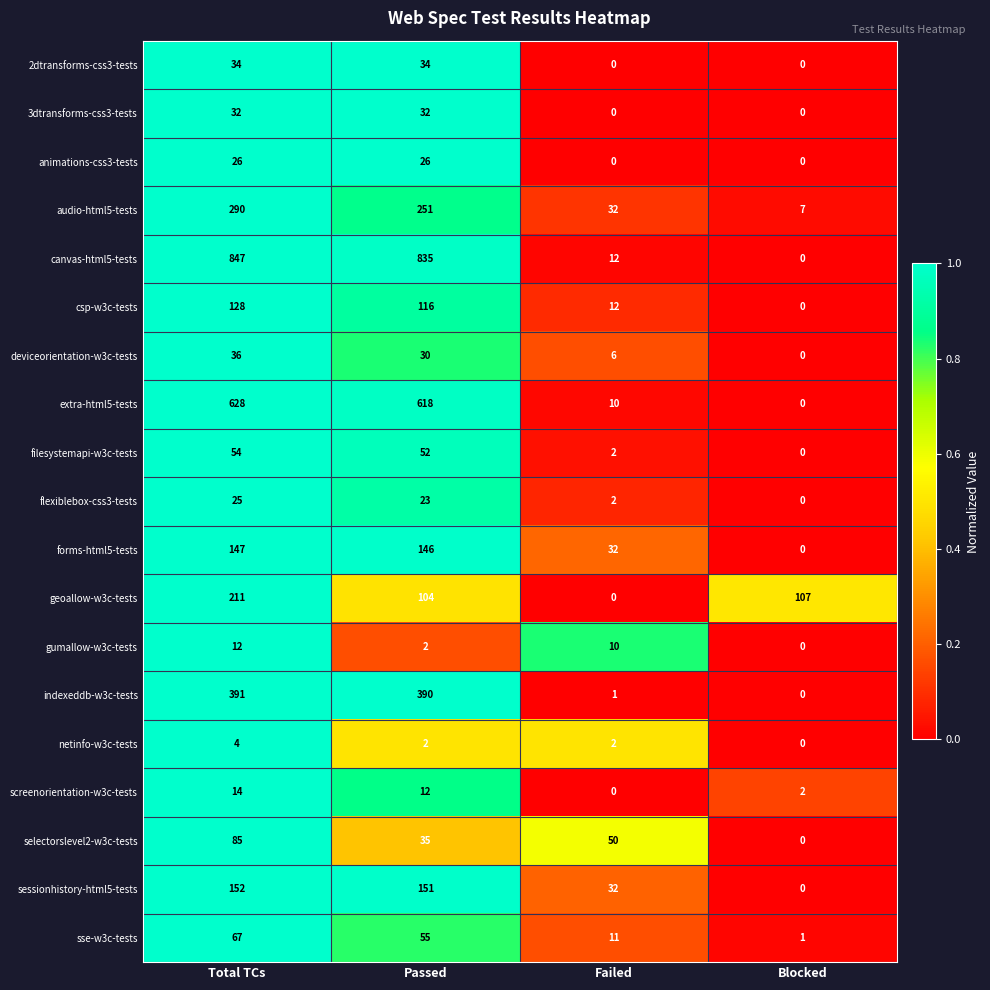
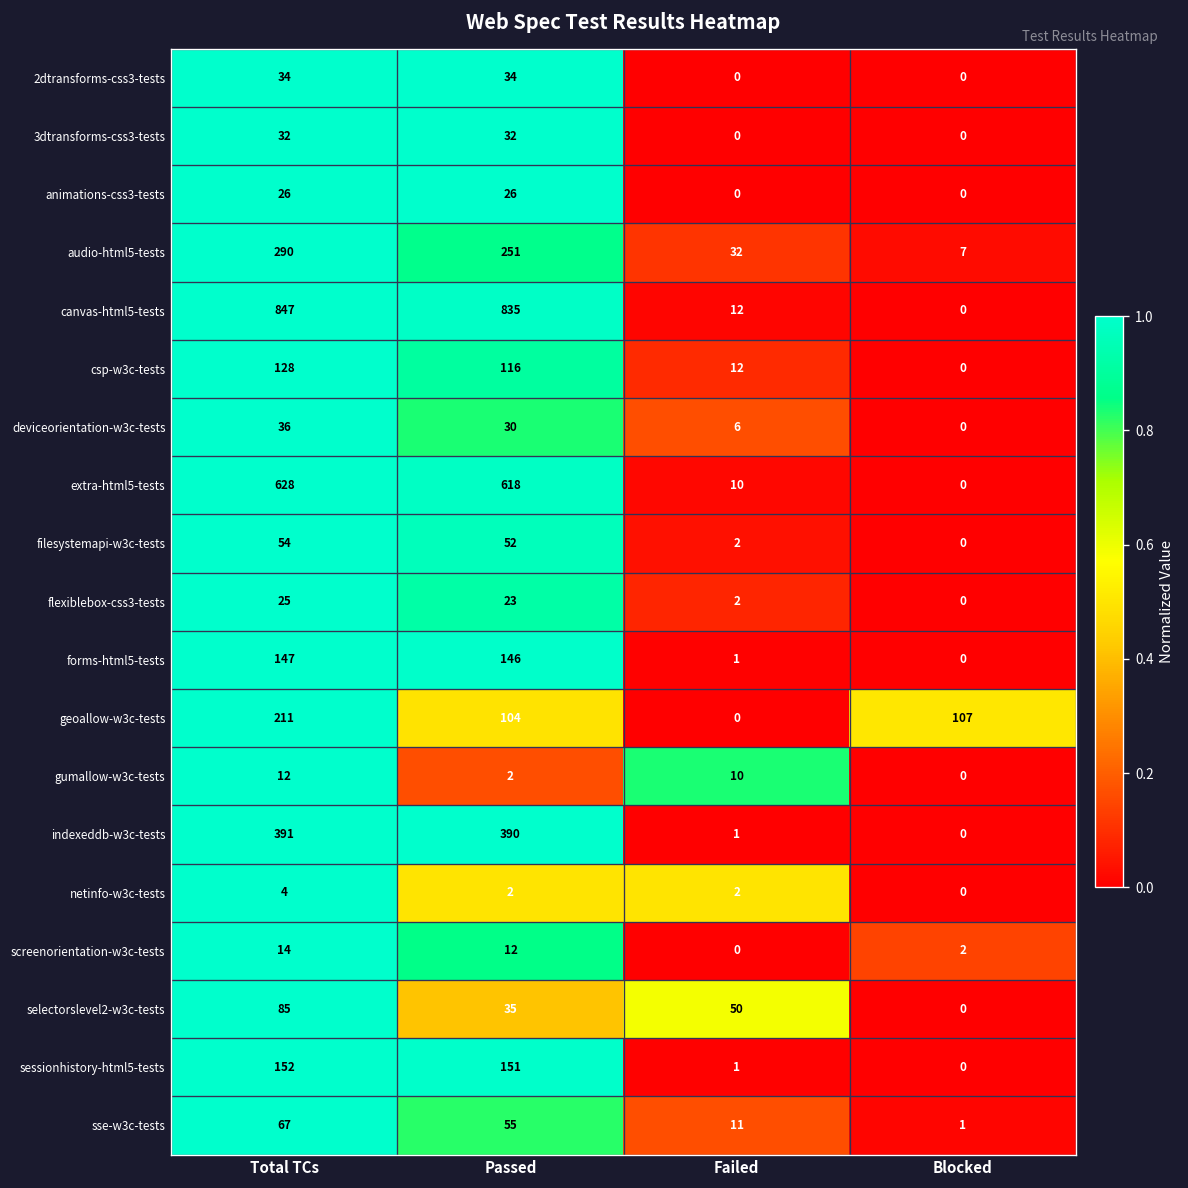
forms-html5-tests, Failed: 32 -> 1
sessionhistory-html5-tests, Failed: 32 -> 1
